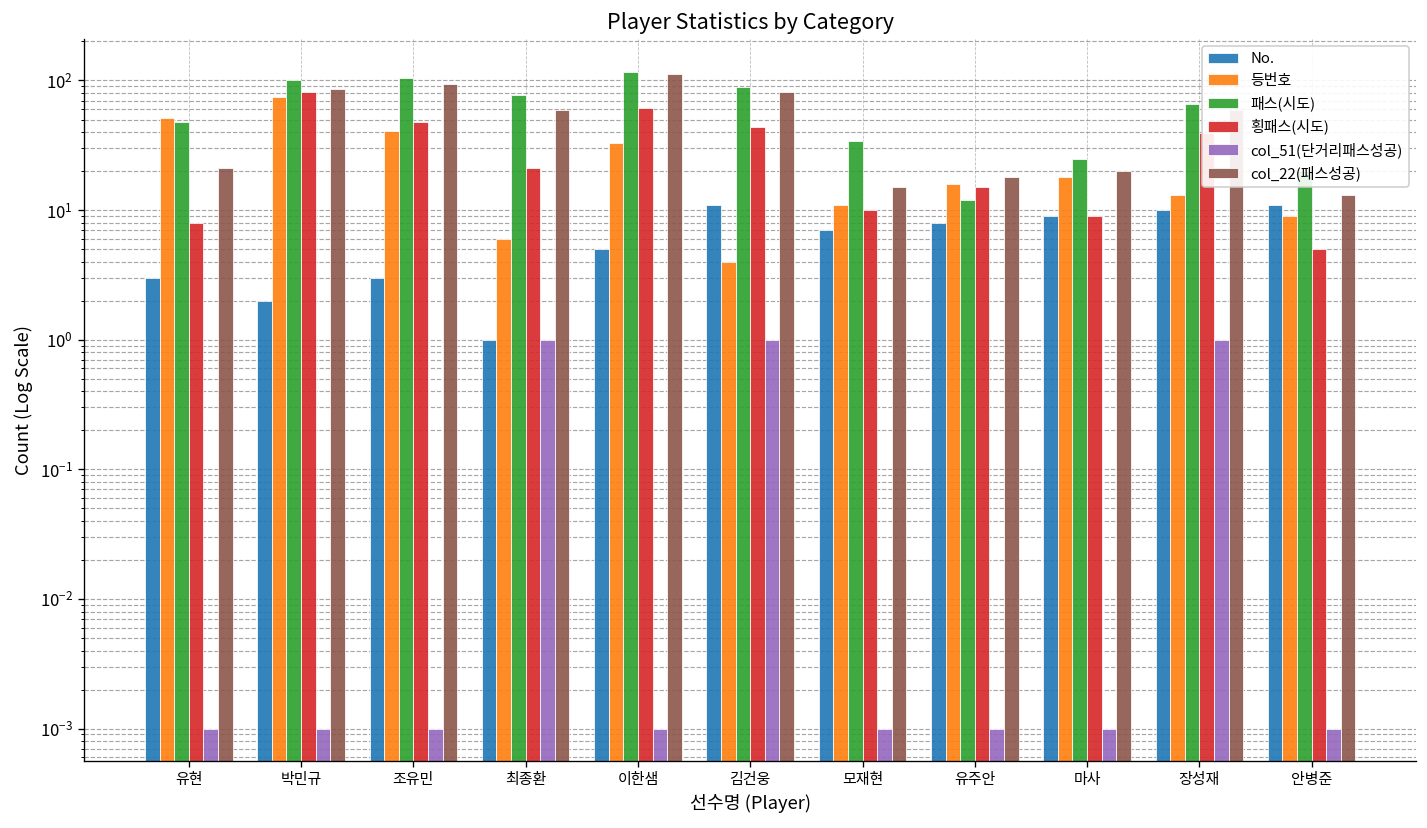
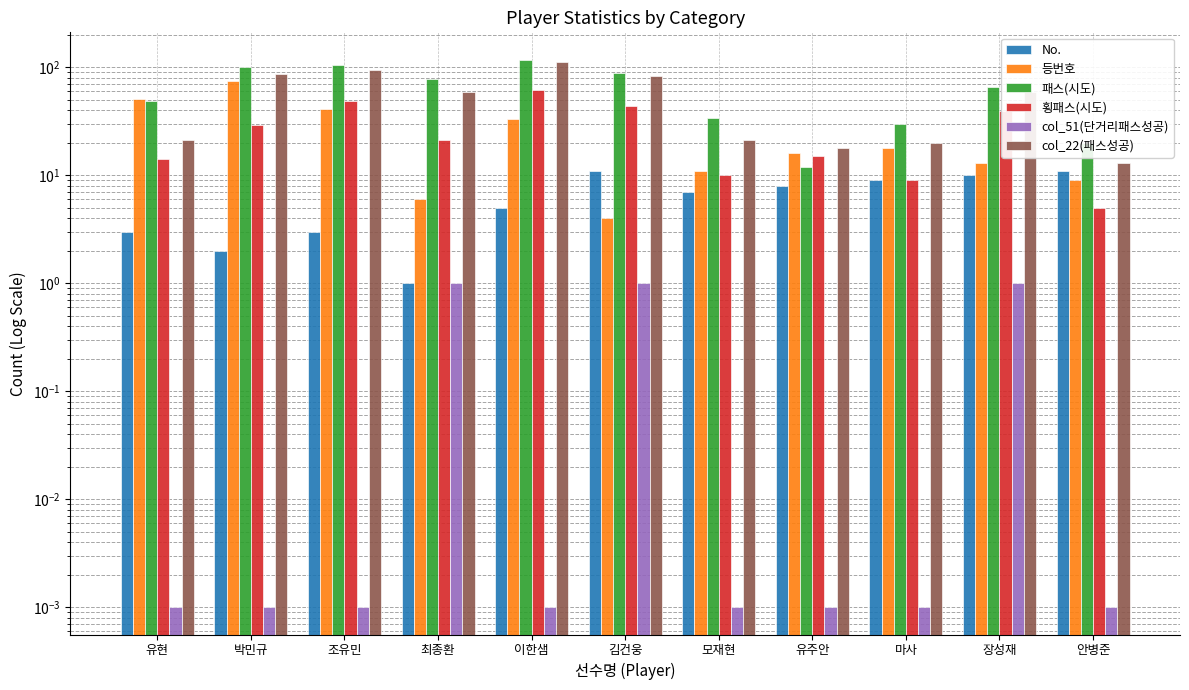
횡패스(시도), 유현: 8 -> 14
횡패스(시도), 박민규: 80 -> 29
col_22(패스성공), 모재현: 15 -> 21
패스(시도), 마사: 25 -> 30
